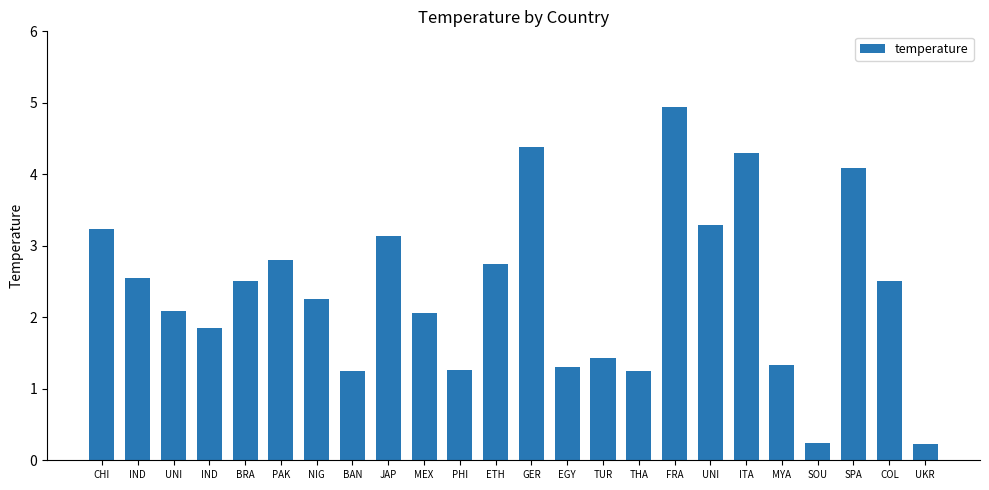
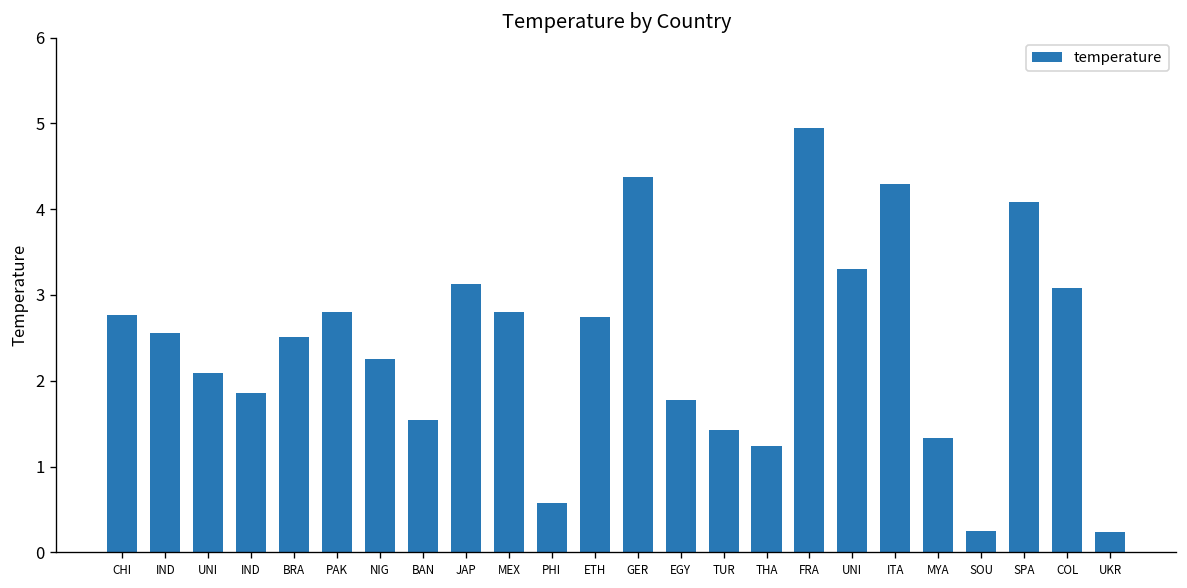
CHI: 3.2 -> 2.8
BAN: 1.2 -> 1.5
MEX: 2.1 -> 2.8
PHI: 1.3 -> 0.6
EGY: 1.3 -> 1.8
COL: 2.5 -> 3.1
